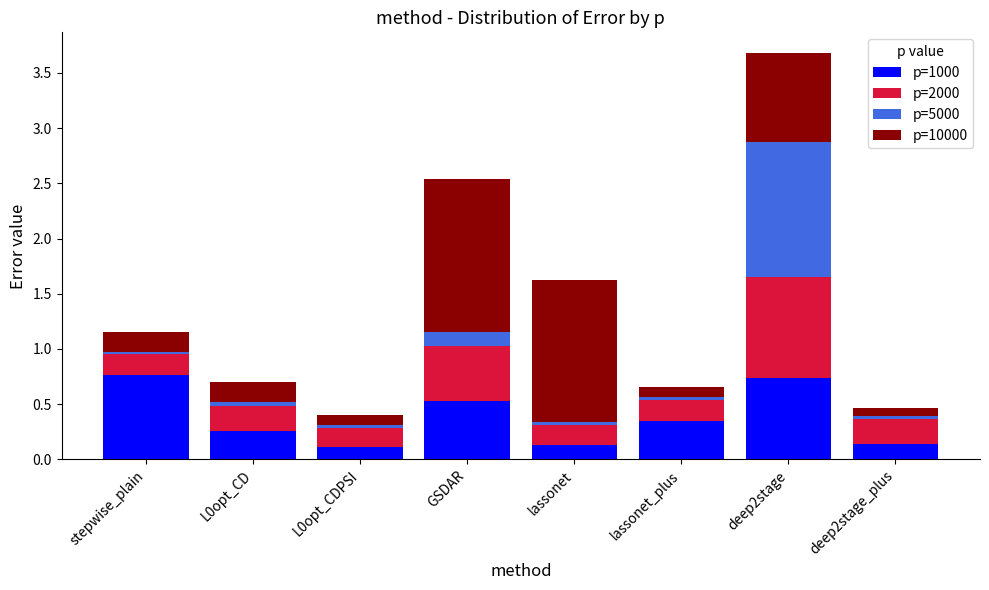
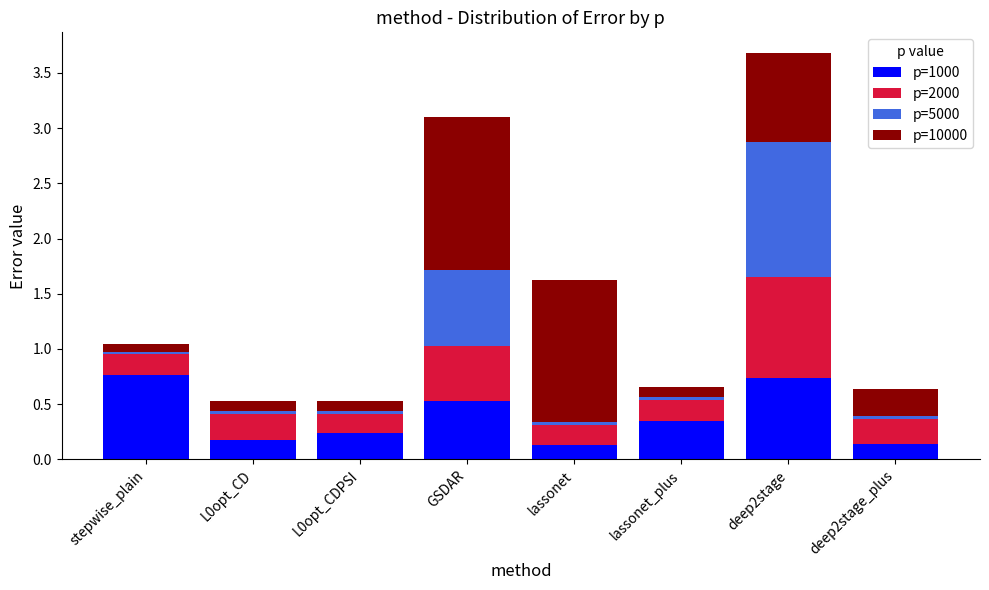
p=10000, stepwise_plain: 0.18 -> 0.07
p=1000, L0opt_CD: 0.26 -> 0.18
p=10000, L0opt_CD: 0.18 -> 0.09
p=1000, L0opt_CDPSI: 0.11 -> 0.24
p=5000, GSDAR: 0.12 -> 0.68
p=10000, deep2stage_plus: 0.07 -> 0.24
